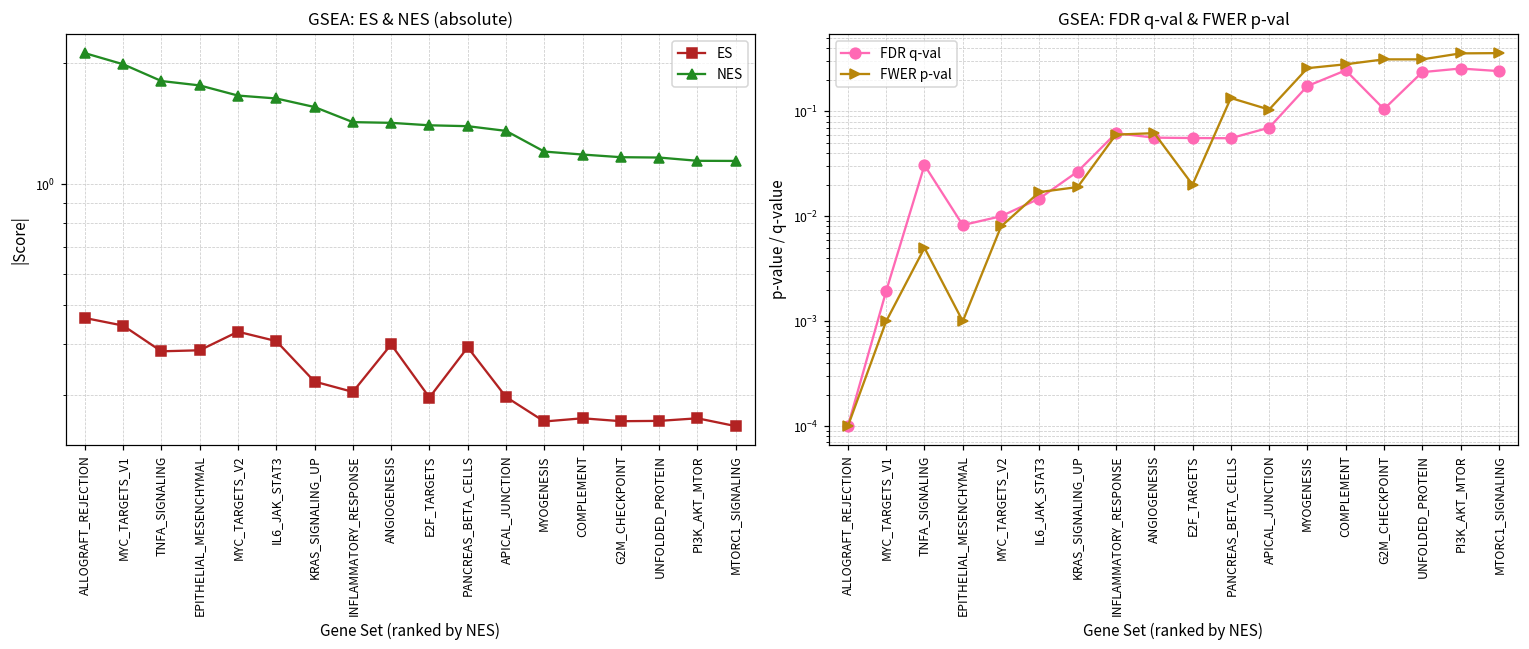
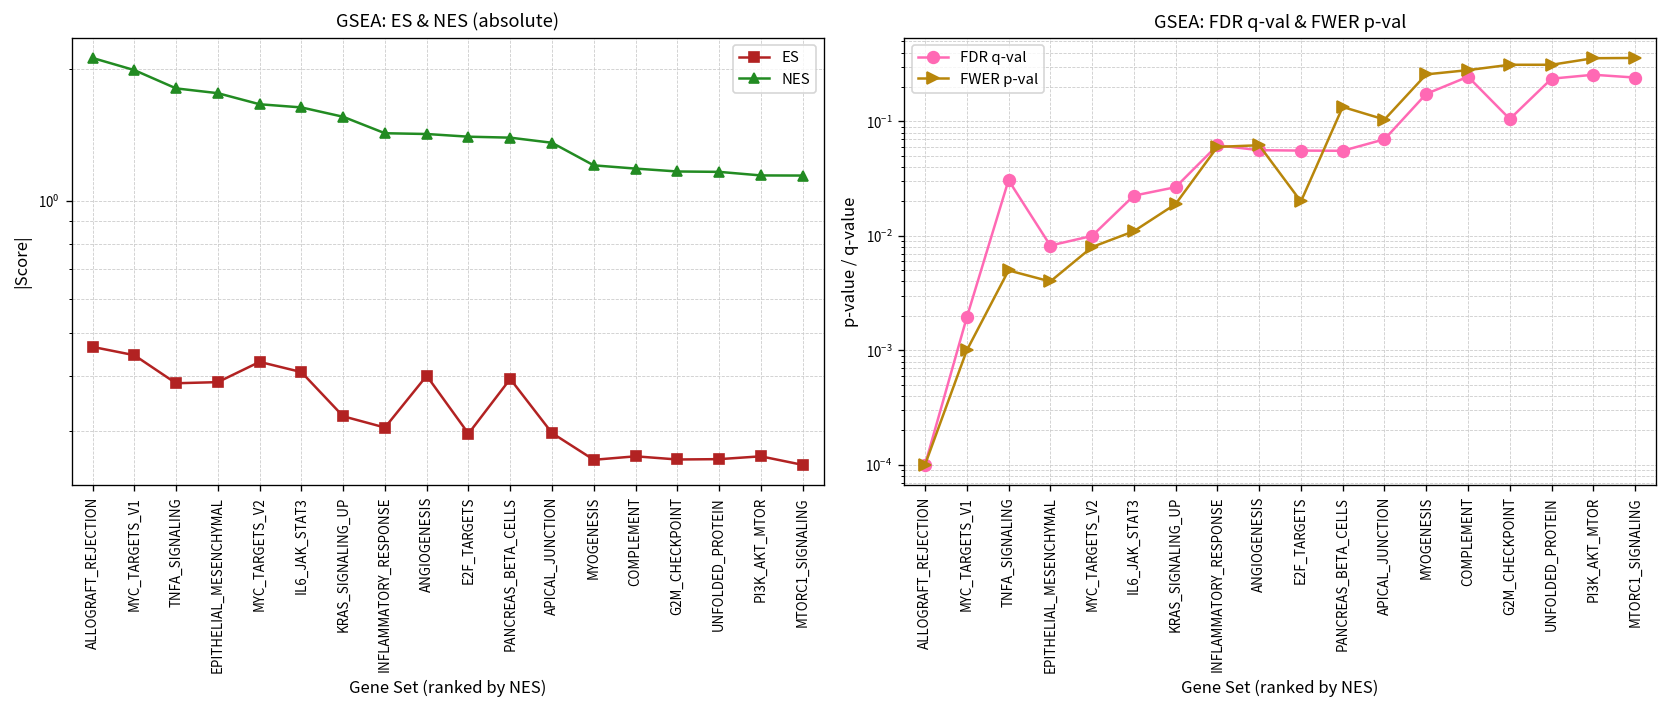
GSEA: FDR q-val & FWER p-val, FWER p-val, EPITHELIAL_MESENCHYMAL: 0.001 -> 0.004
GSEA: FDR q-val & FWER p-val, FDR q-val, IL6_JAK_STAT3: 0.015 -> 0.022
GSEA: FDR q-val & FWER p-val, FWER p-val, IL6_JAK_STAT3: 0.017 -> 0.011
